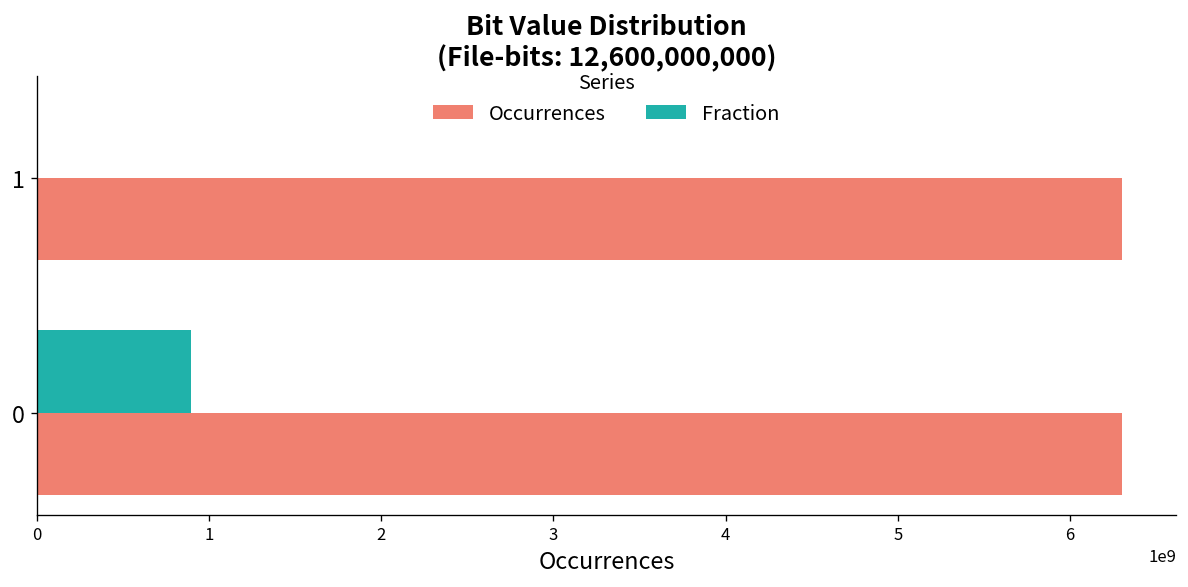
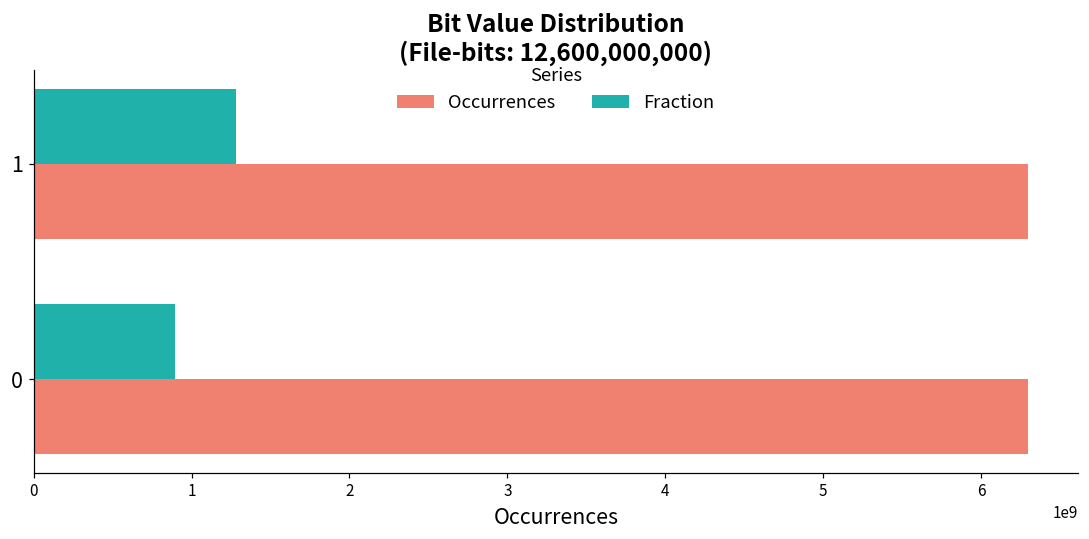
Fraction, 1: 0 -> 1280000000
